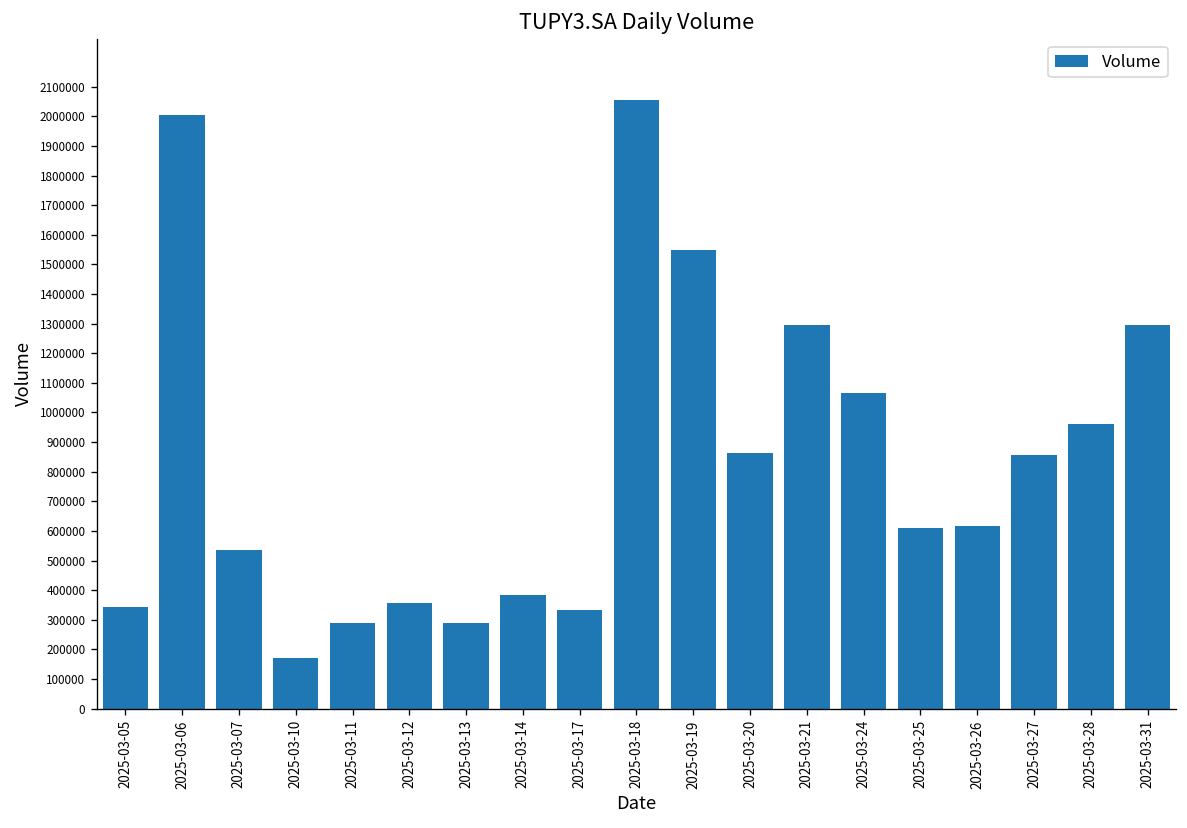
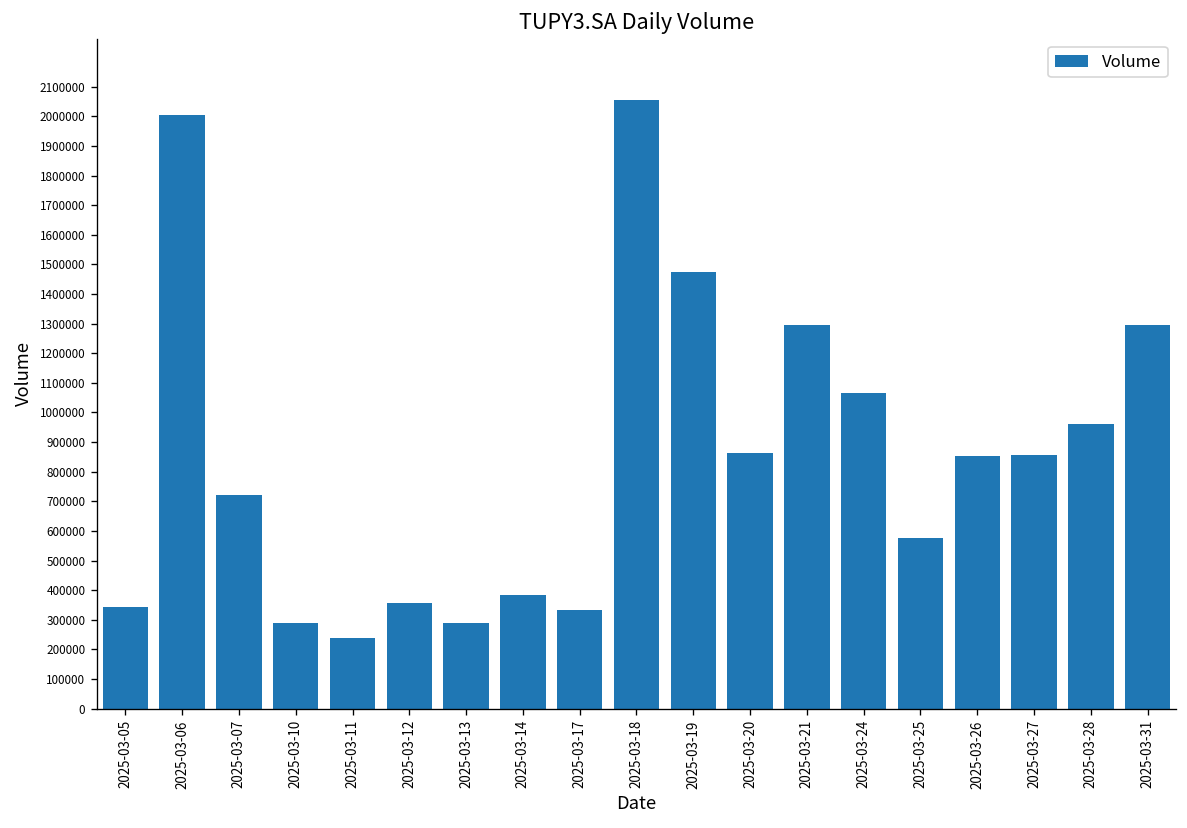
2025-03-07: 540000 -> 720000
2025-03-10: 170000 -> 290000
2025-03-11: 290000 -> 240000
2025-03-19: 1550000 -> 1470000
2025-03-25: 610000 -> 580000
2025-03-26: 620000 -> 850000
